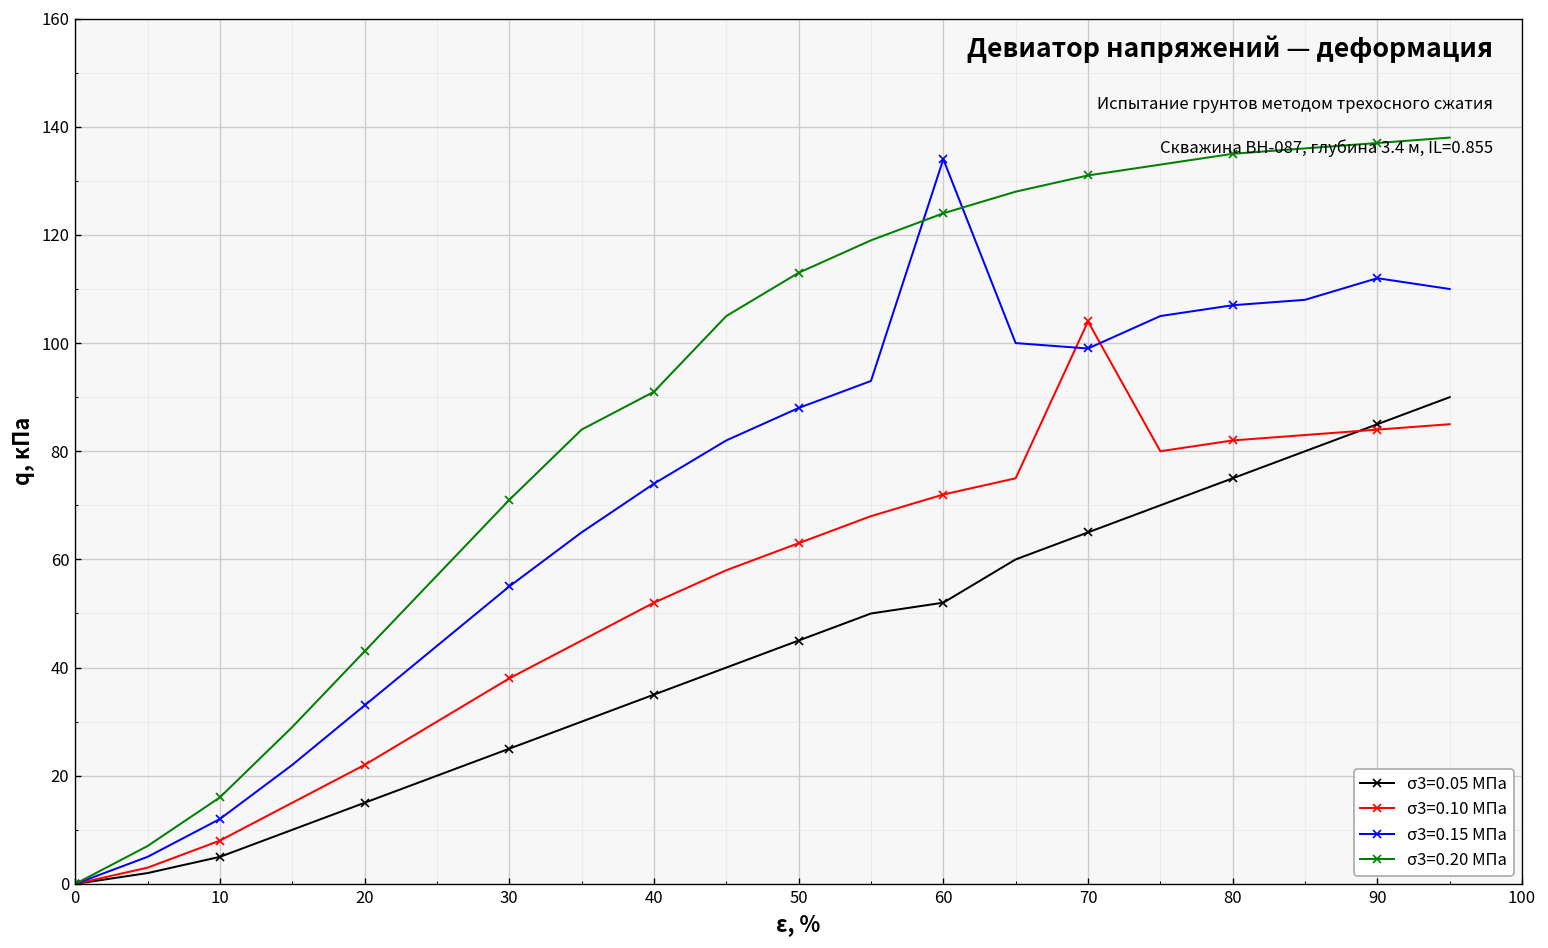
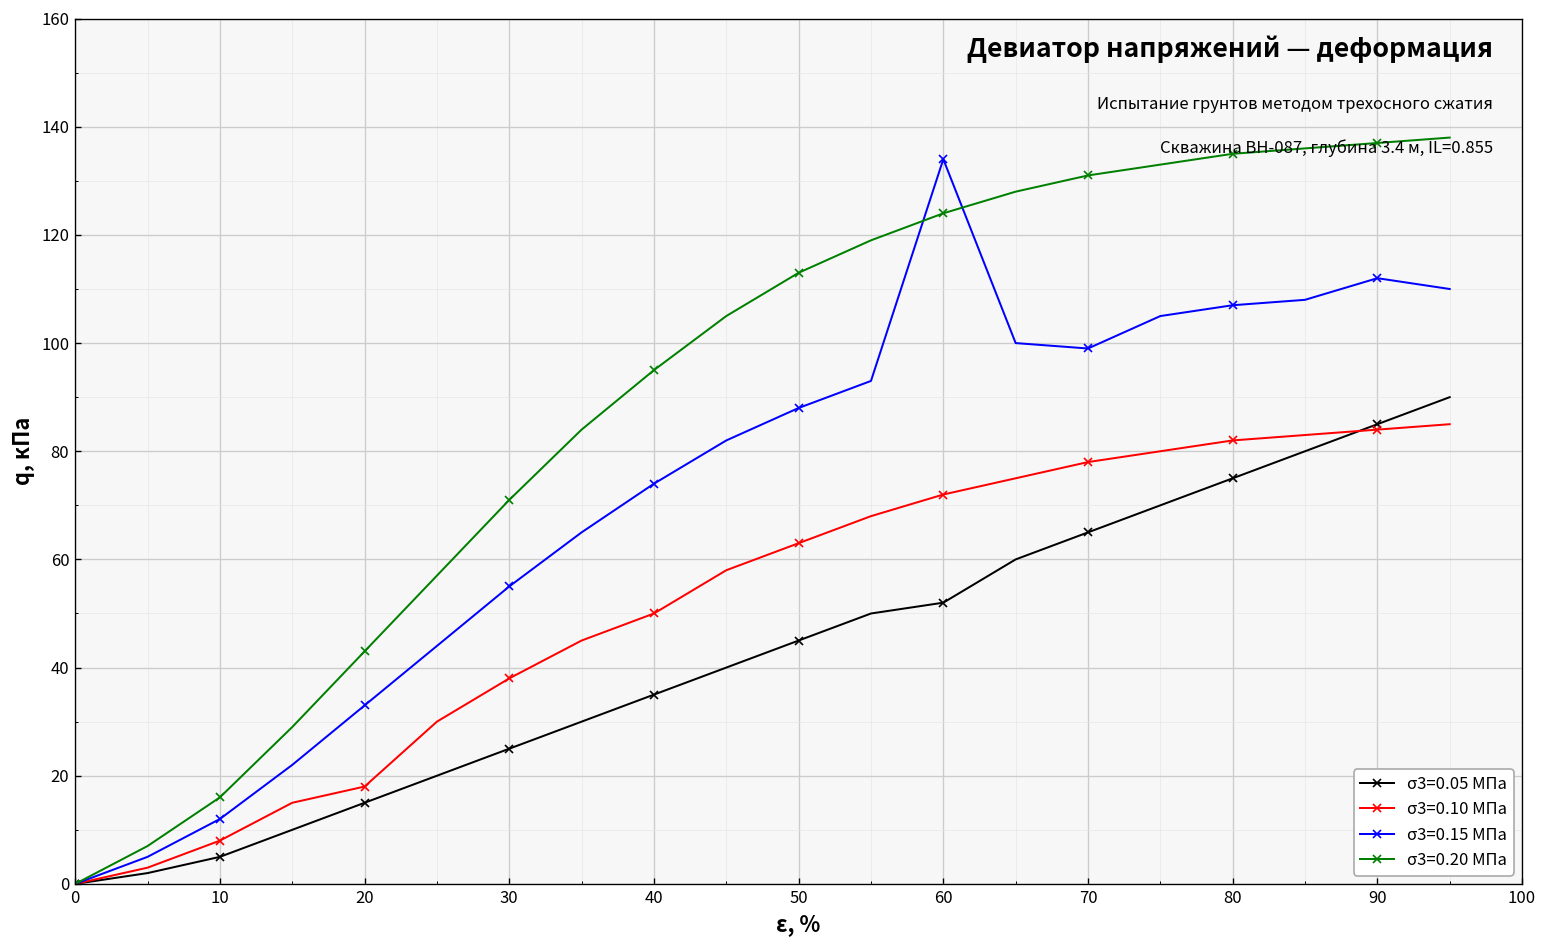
σ3=0.10 МПа, 20: 22 -> 18
σ3=0.10 МПа, 40: 52 -> 50
σ3=0.20 МПа, 40: 91 -> 95
σ3=0.10 МПа, 70: 104 -> 78
